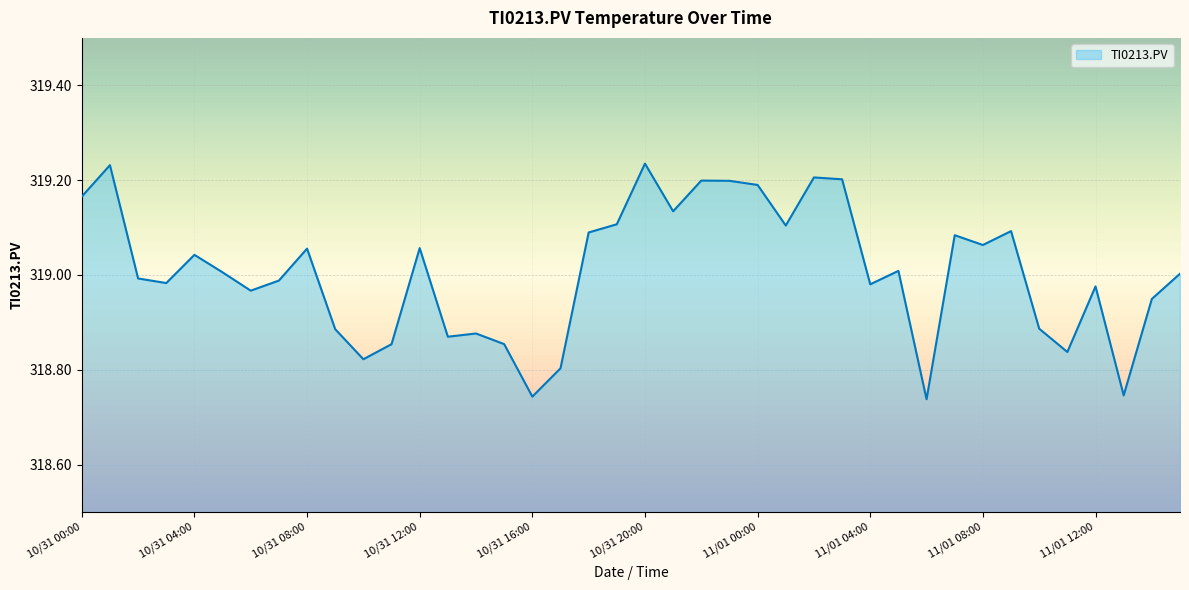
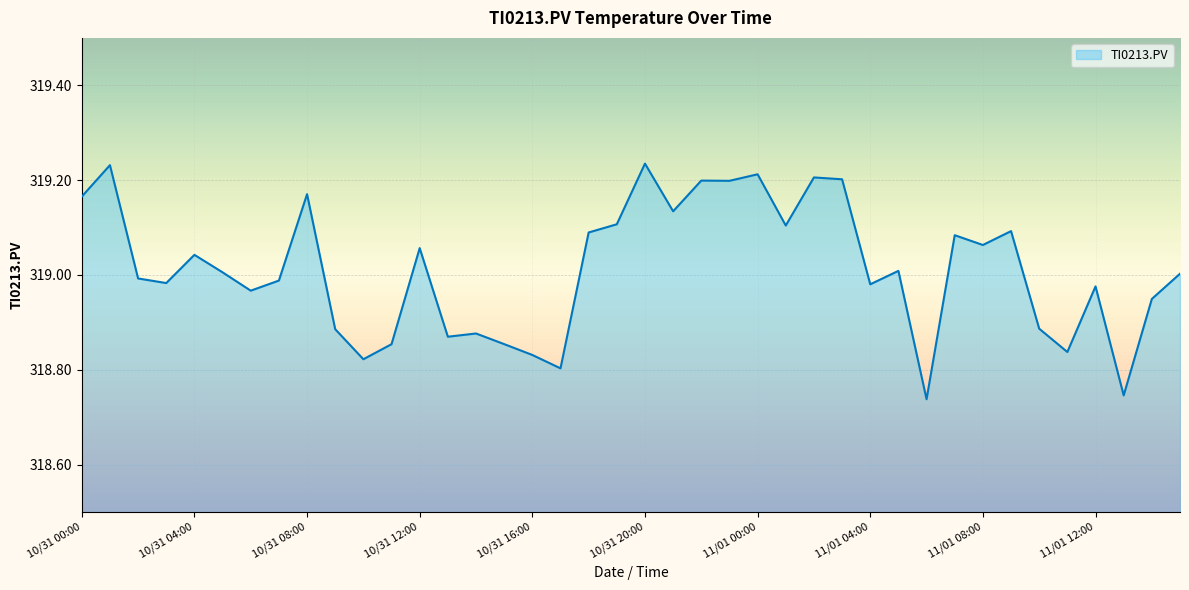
10/31 08:00: 319.06 -> 319.17
10/31 16:00: 318.74 -> 318.83
11/01 00:00: 319.19 -> 319.21
